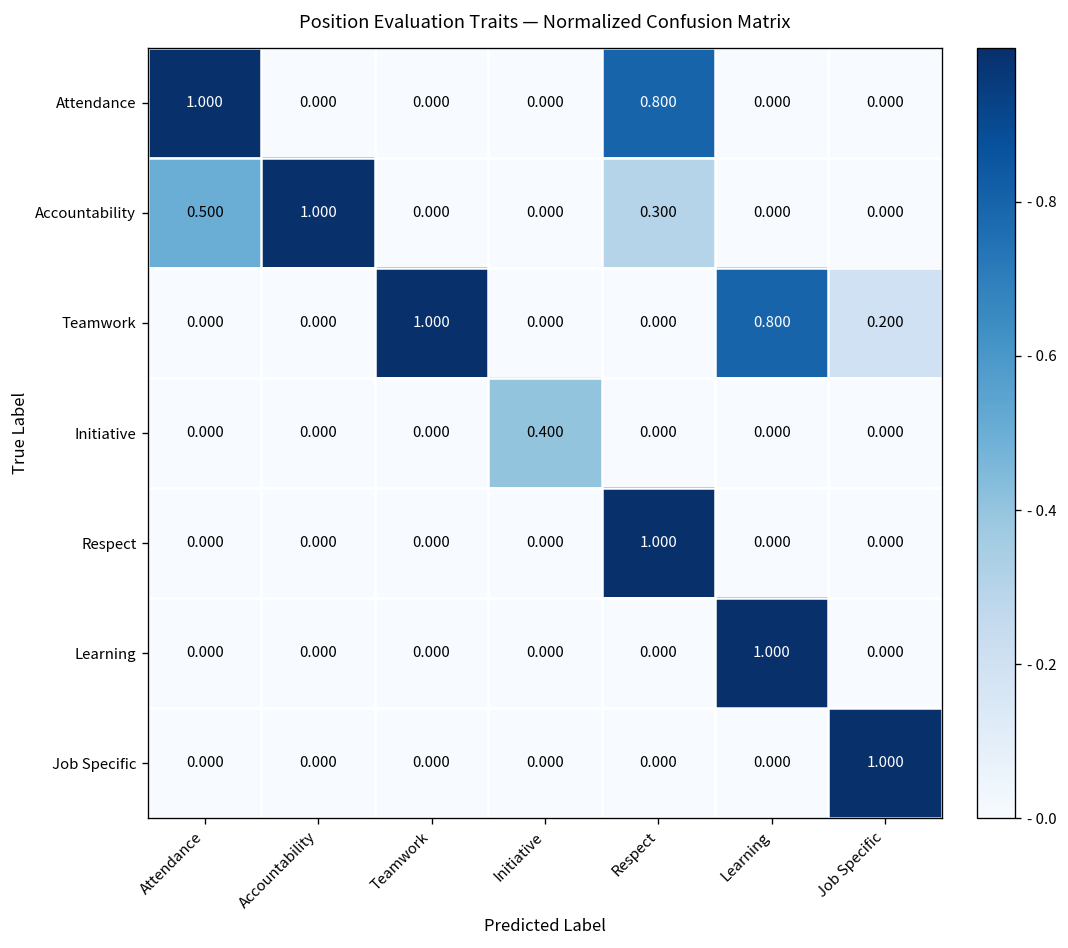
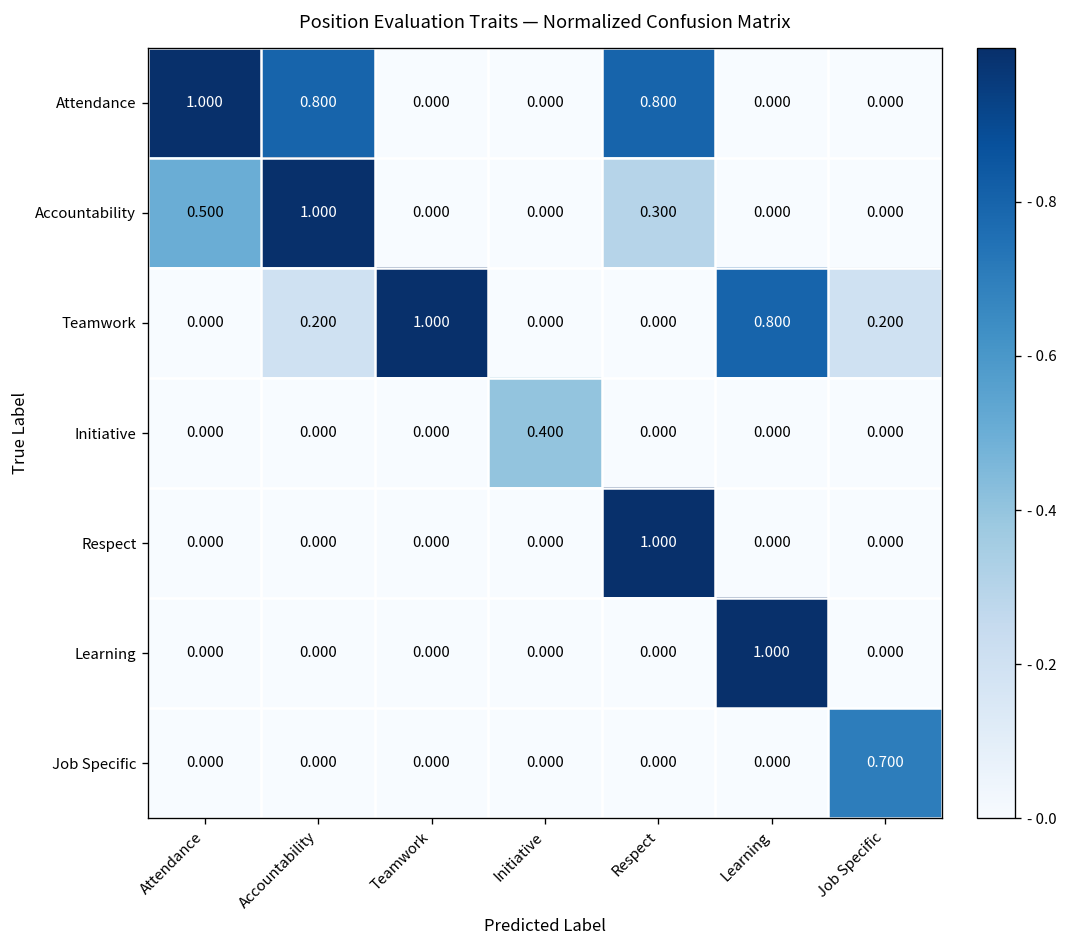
Attendance, Accountability: 0.000 -> 0.800
Teamwork, Accountability: 0.000 -> 0.200
Job Specific, Job Specific: 1.000 -> 0.700
